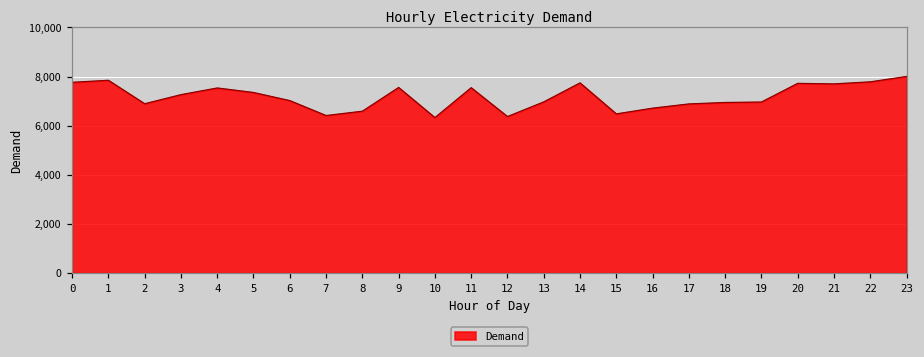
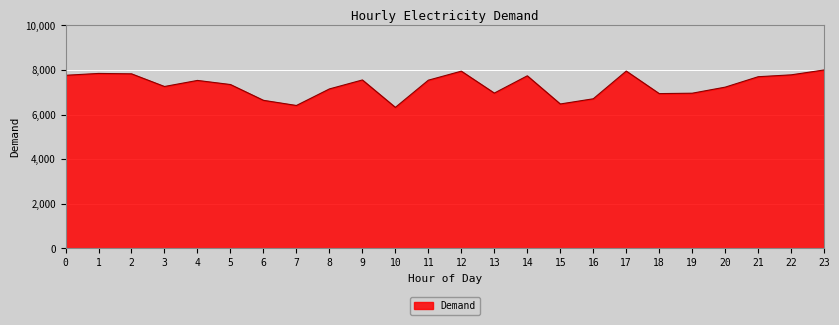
2: 6,900 -> 7,800
6: 7,000 -> 6,600
8: 6,600 -> 7,200
12: 6,400 -> 7,900
17: 6,900 -> 8,000
20: 7,700 -> 7,200
